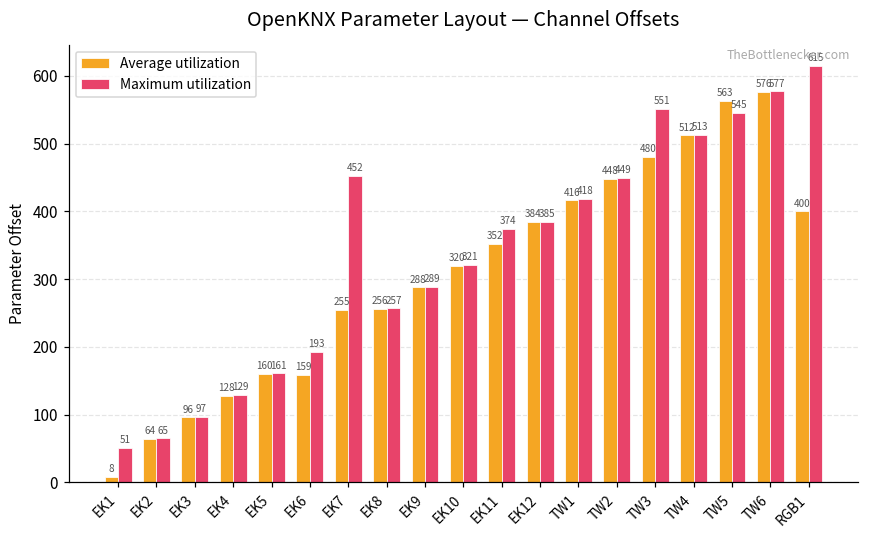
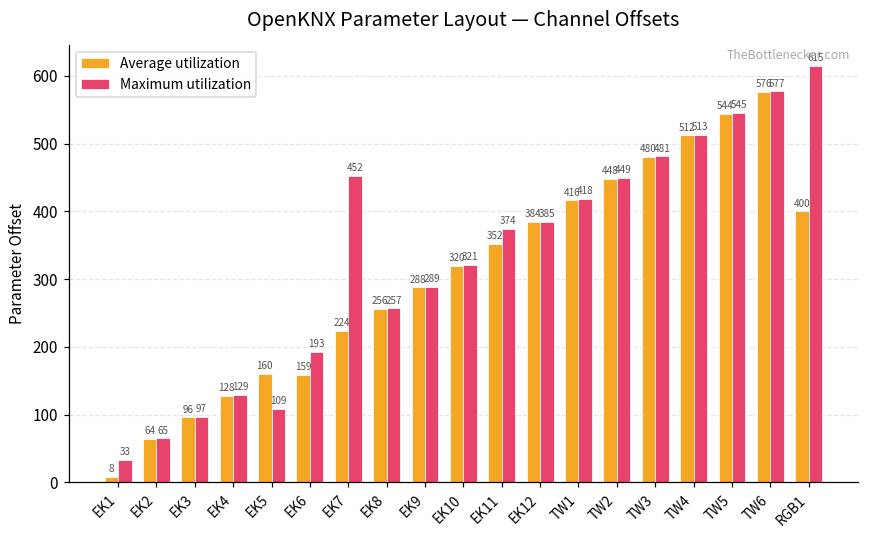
Maximum utilization, EK1: 51 -> 33
Maximum utilization, EK5: 161 -> 109
Average utilization, EK7: 255 -> 224
Maximum utilization, TW3: 551 -> 481
Average utilization, TW5: 563 -> 544
